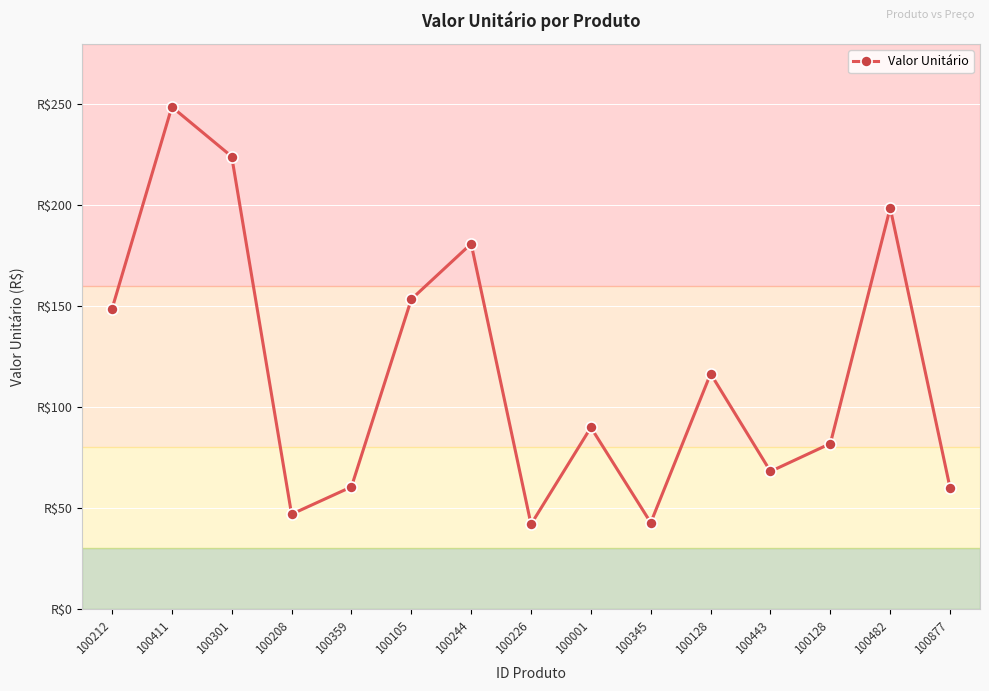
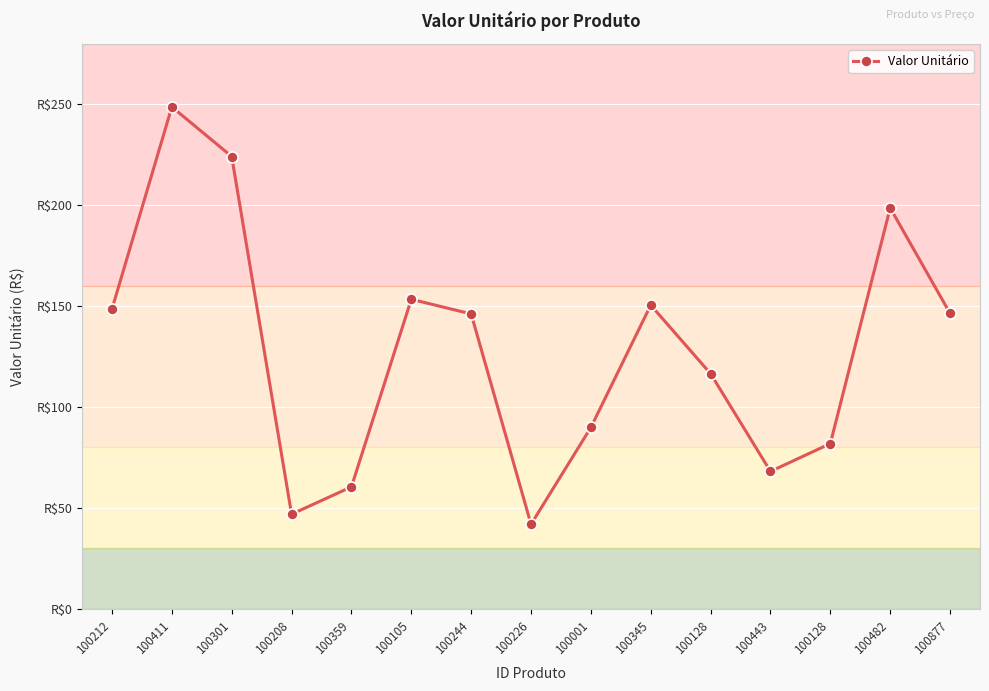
100244: R$181 -> R$146
100345: R$43 -> R$151
100877: R$60 -> R$146
